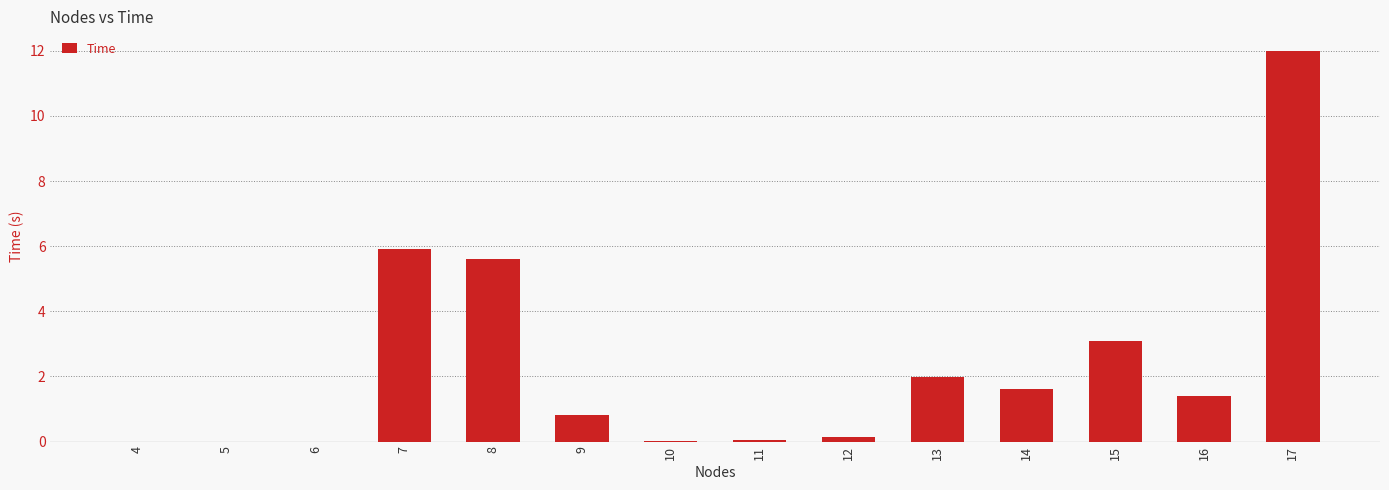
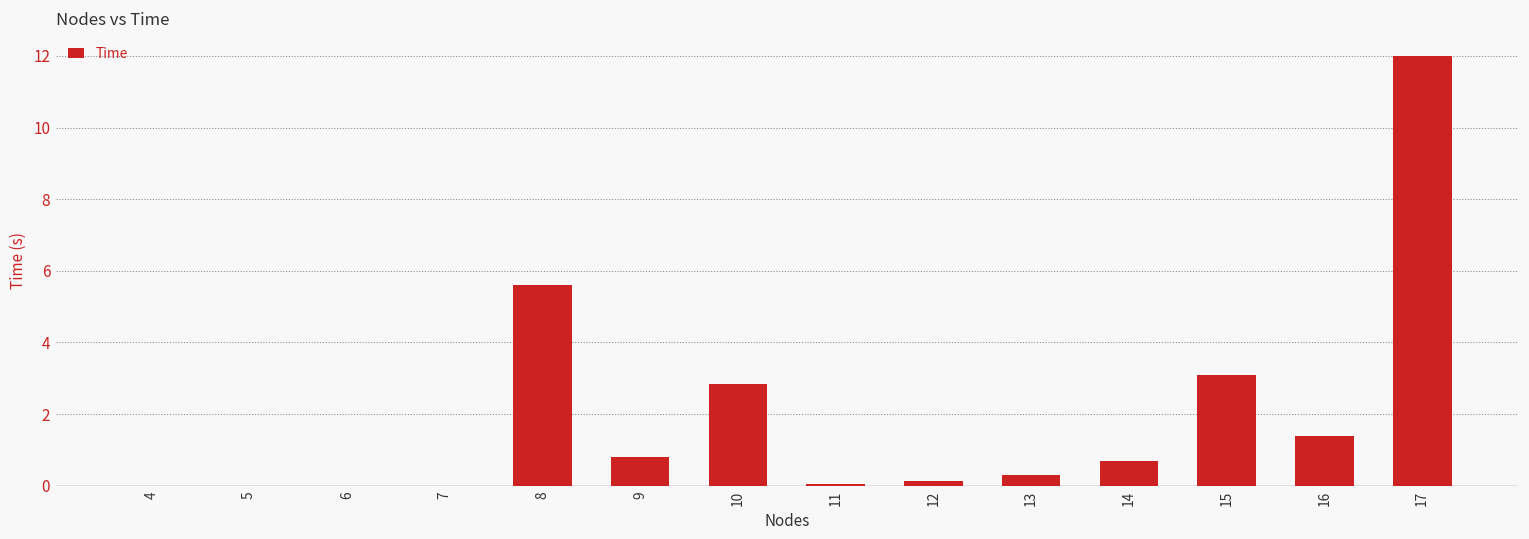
7: 5.9 -> 0.0
10: 0.0 -> 2.8
13: 2.0 -> 0.3
14: 1.6 -> 0.7
